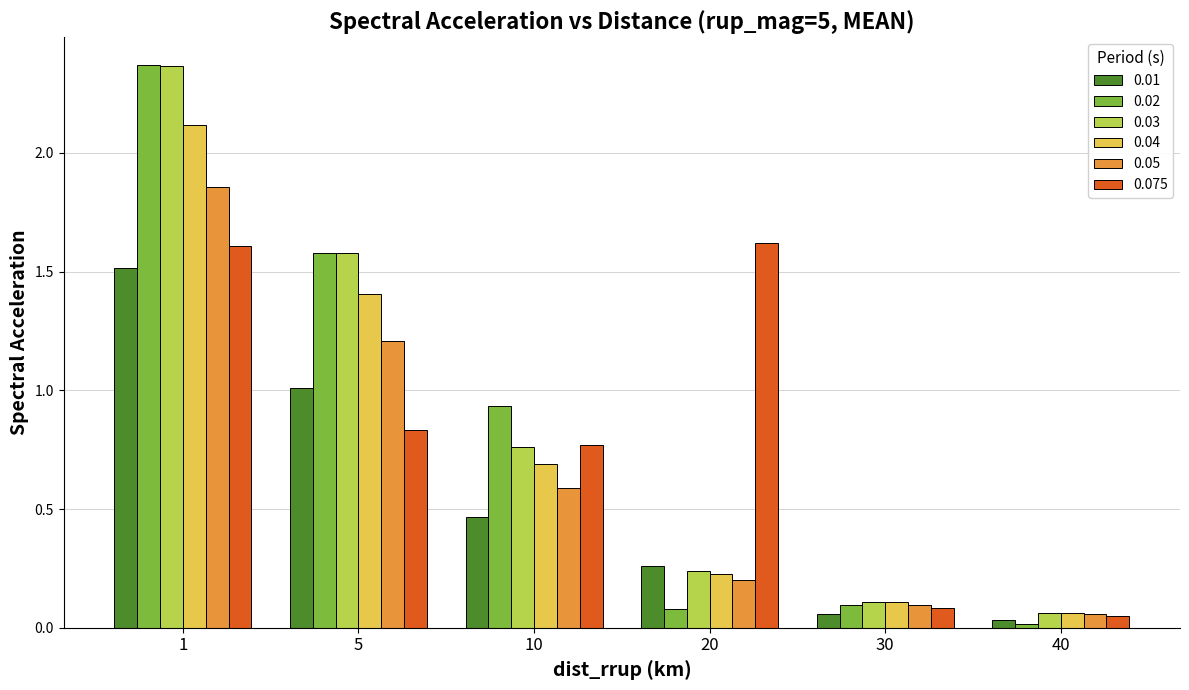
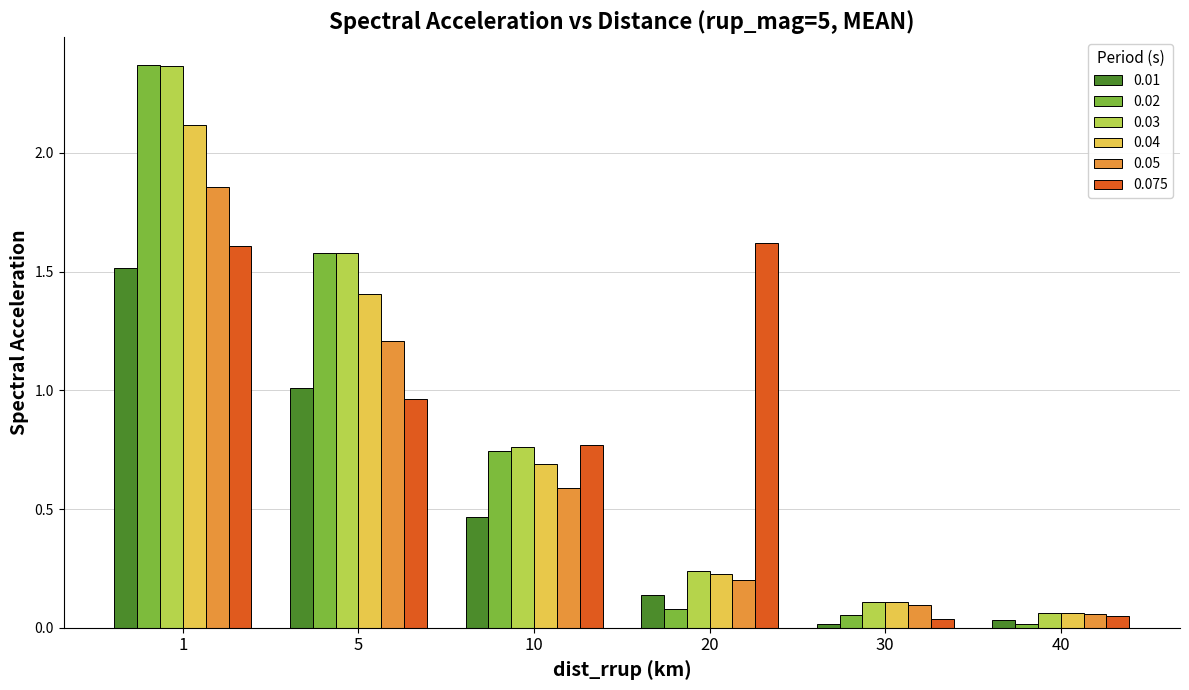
0.075, 5: 0.83 -> 0.96
0.02, 10: 0.94 -> 0.75
0.01, 20: 0.26 -> 0.14
0.01, 30: 0.06 -> 0.02
0.02, 30: 0.10 -> 0.05
0.075, 30: 0.08 -> 0.04
